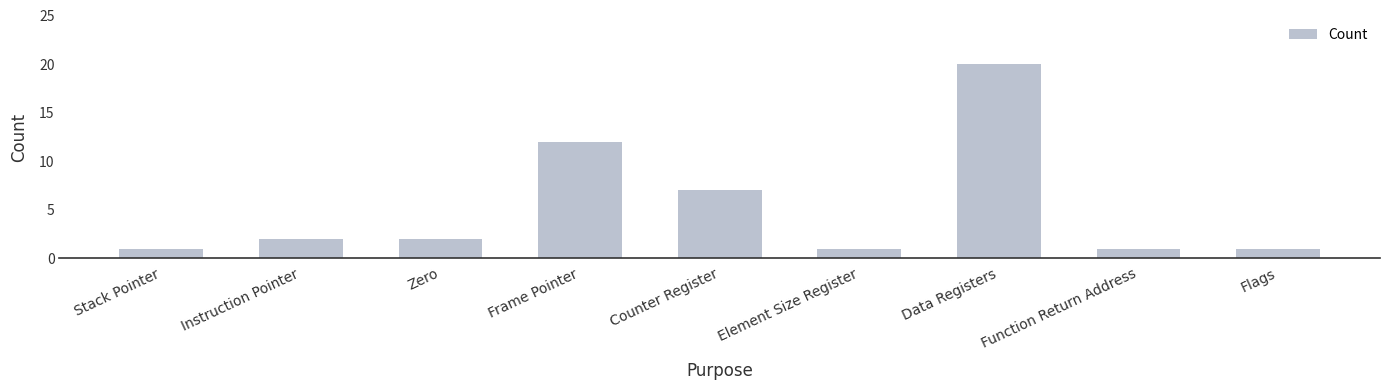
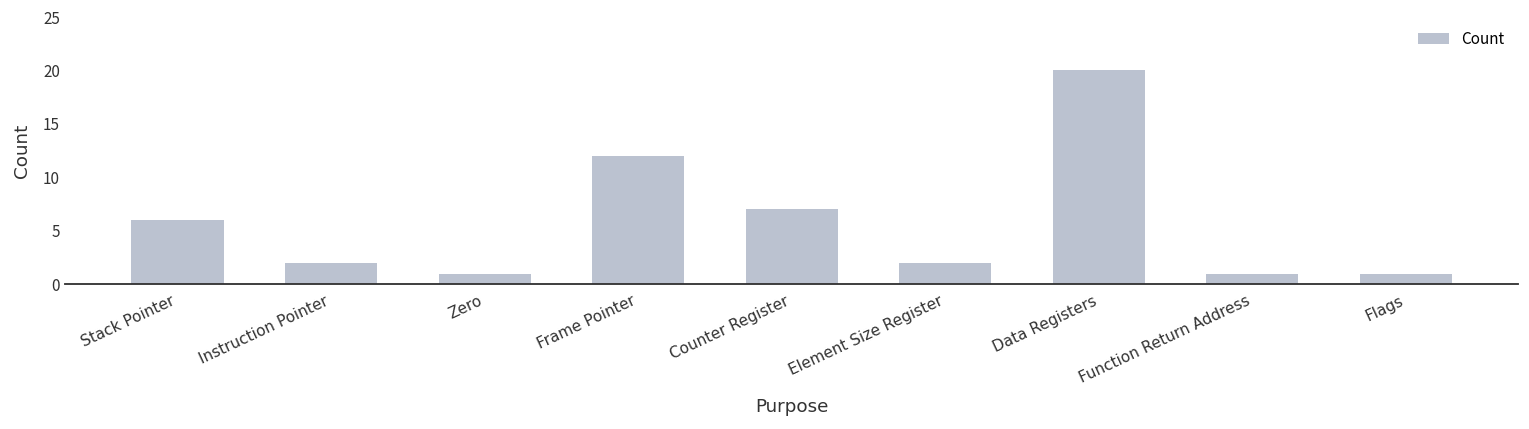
Stack Pointer: 1 -> 6
Zero: 2 -> 1
Element Size Register: 1 -> 2
